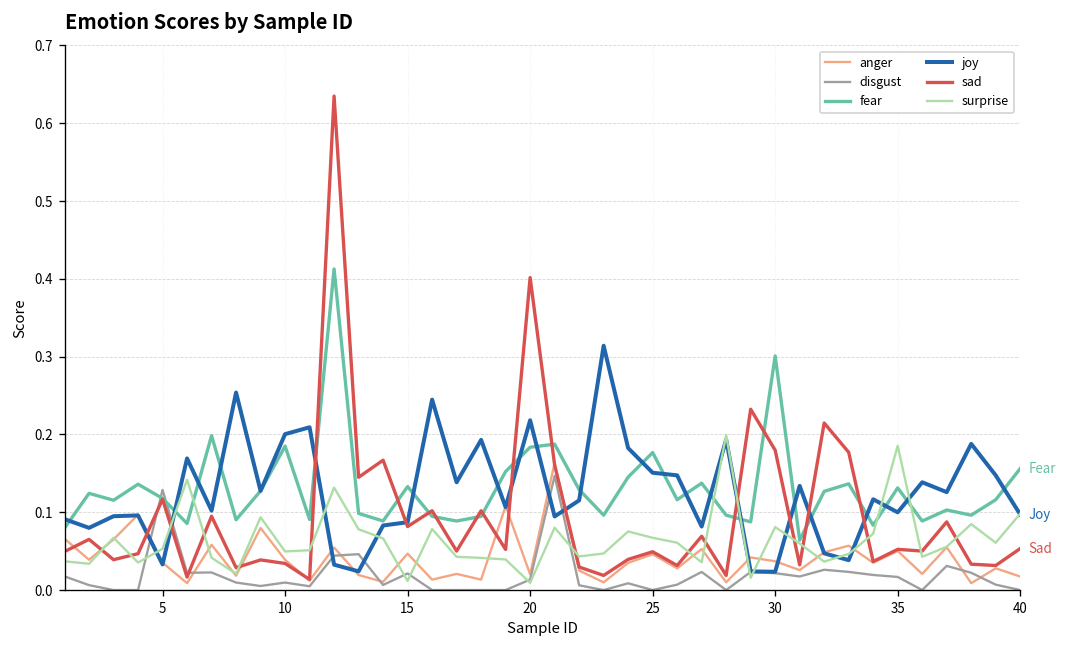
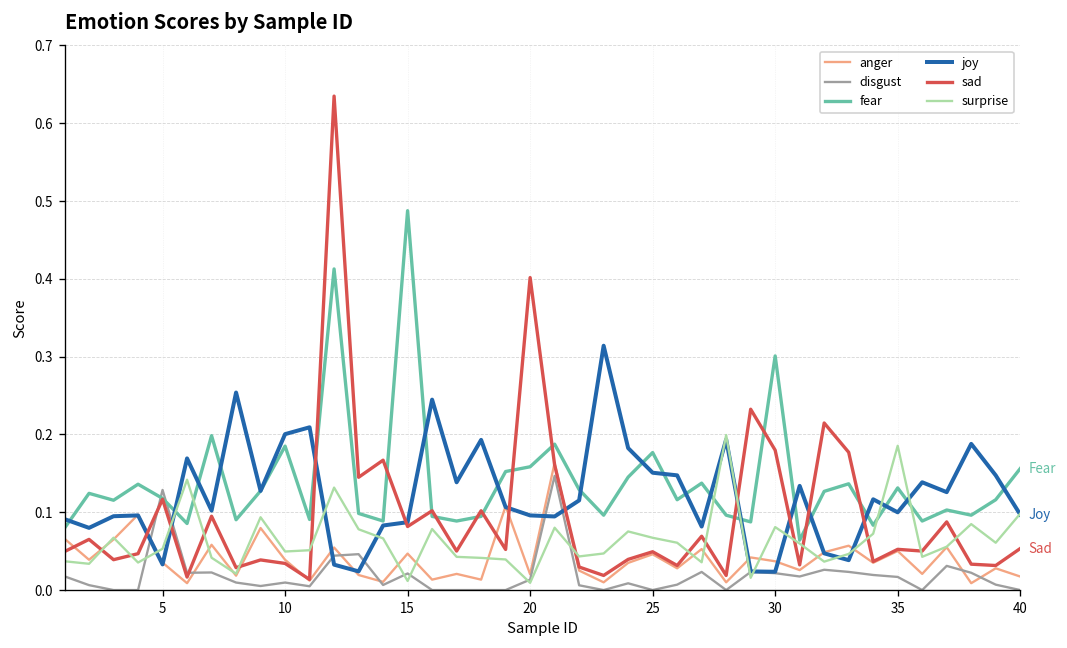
fear, 15: 0.13 -> 0.49
fear, 20: 0.18 -> 0.16
joy, 20: 0.22 -> 0.10
